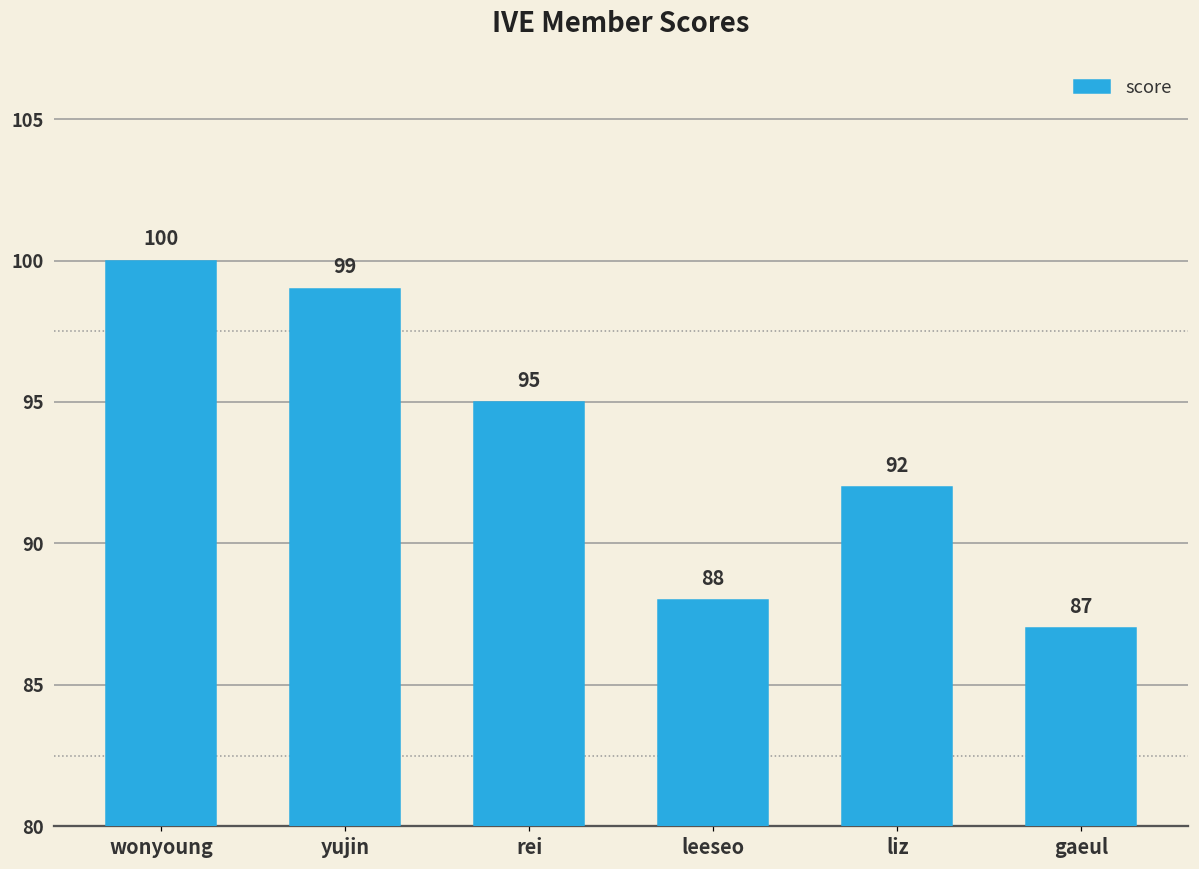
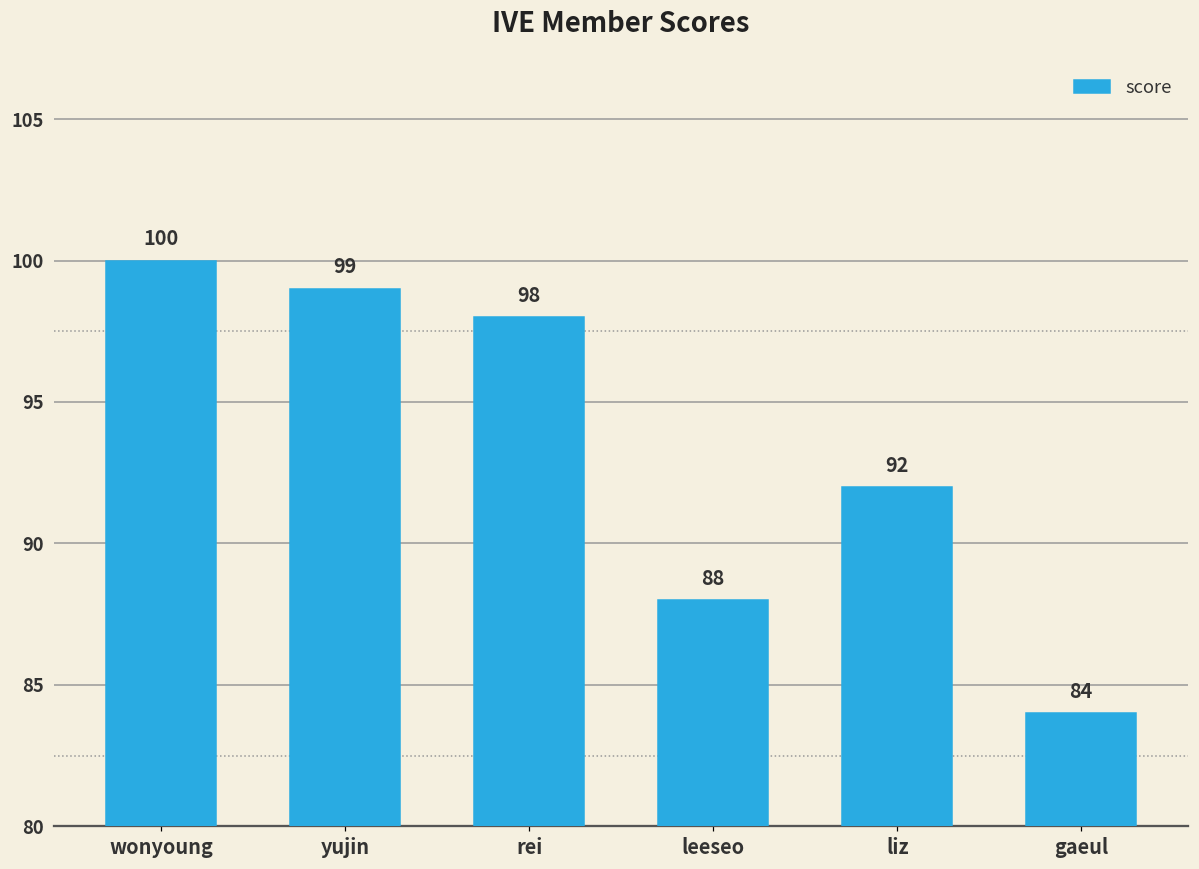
rei: 95 -> 98
gaeul: 87 -> 84
